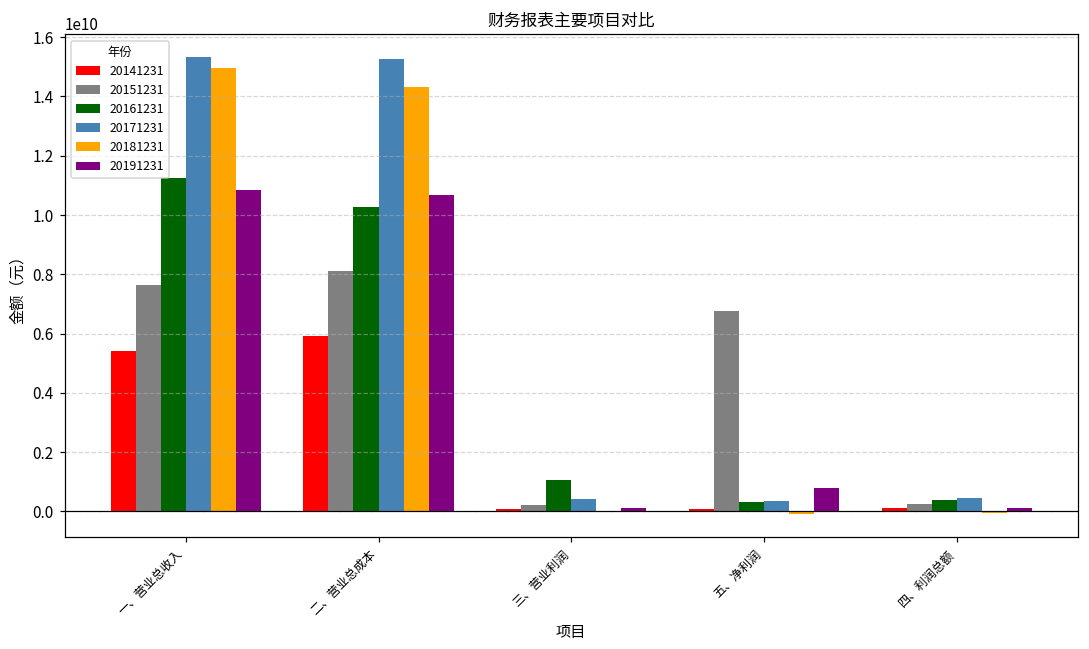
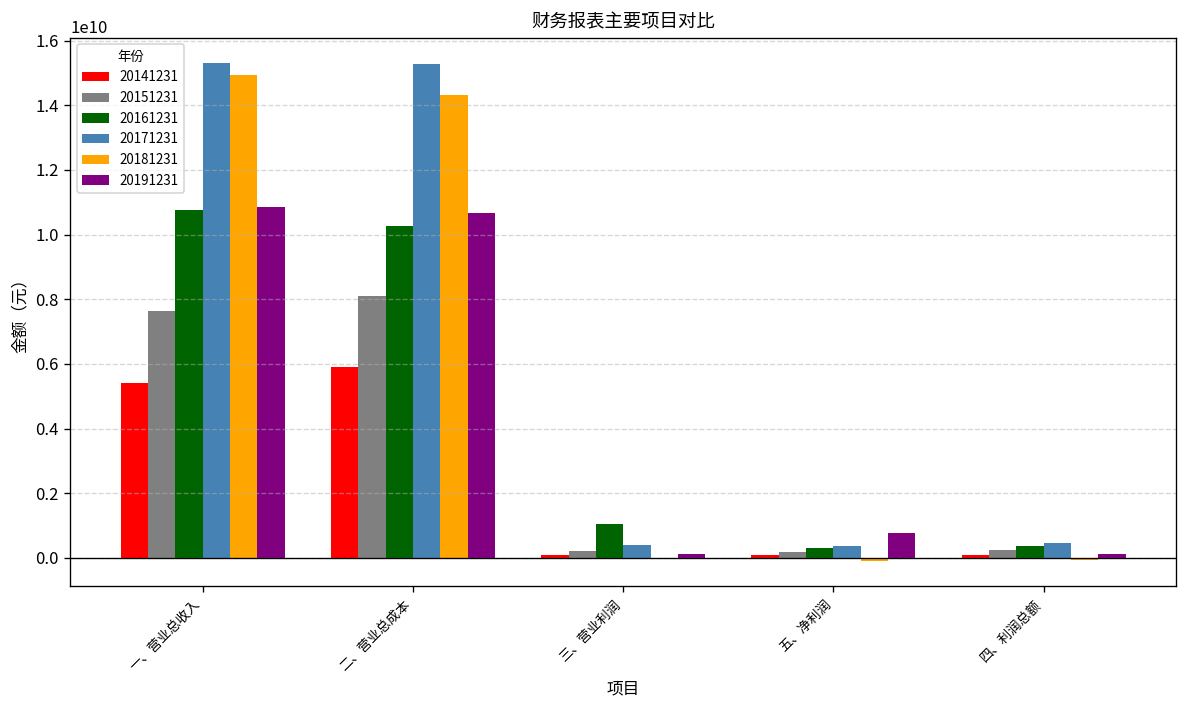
20161231, 一、营业总收入: 11200000000 -> 10800000000
20151231, 五、净利润: 6800000000 -> 200000000
